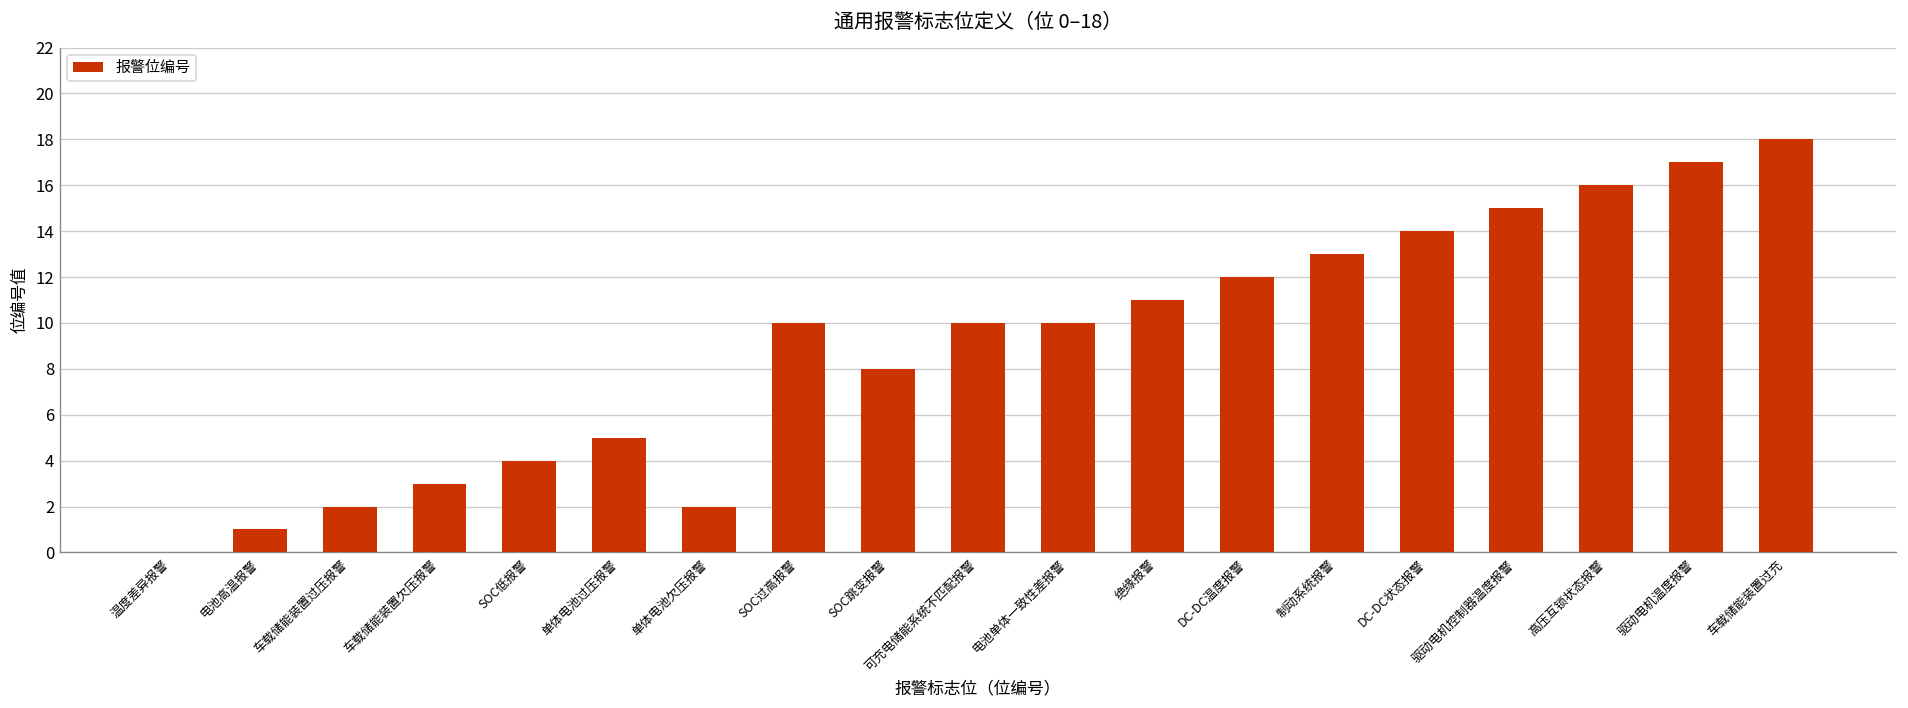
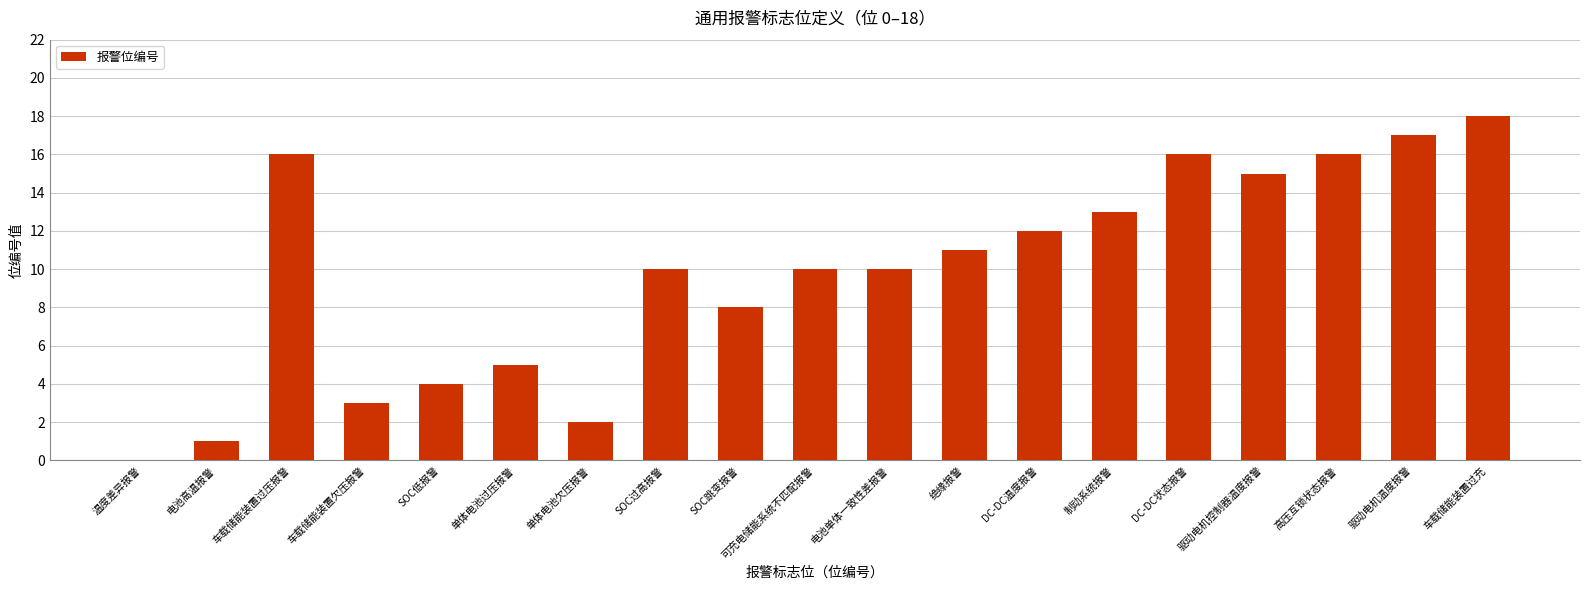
车载储能装置过压报警: 2 -> 16
DC-DC状态报警: 14 -> 16
